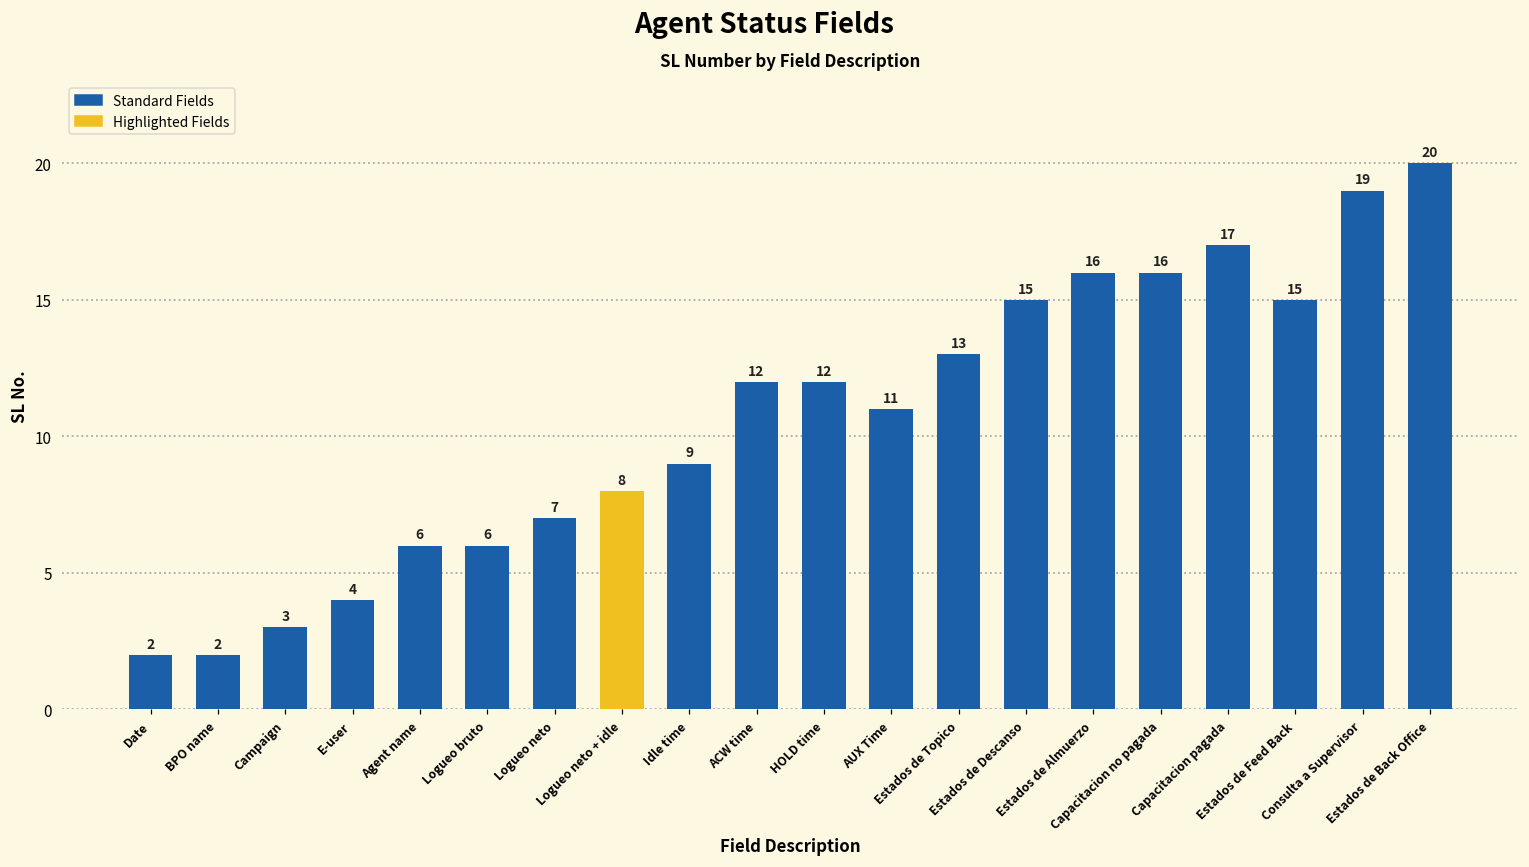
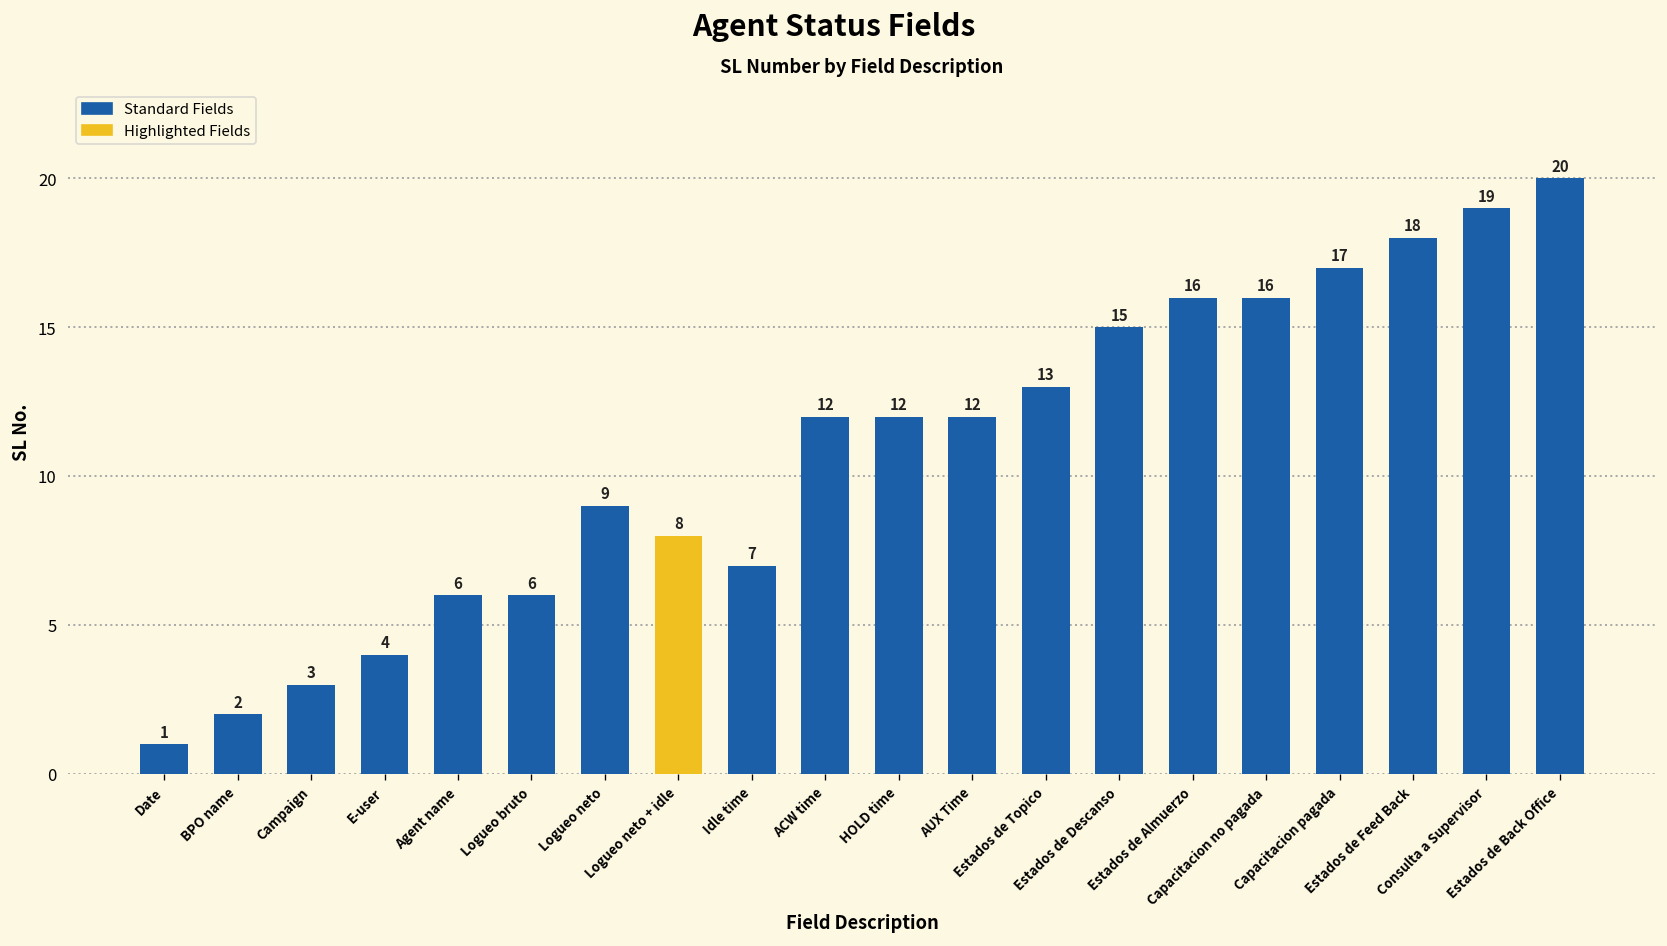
Date: 2 -> 1
Logueo neto: 7 -> 9
Idle time: 9 -> 7
AUX Time: 11 -> 12
Estados de Feed Back: 15 -> 18
